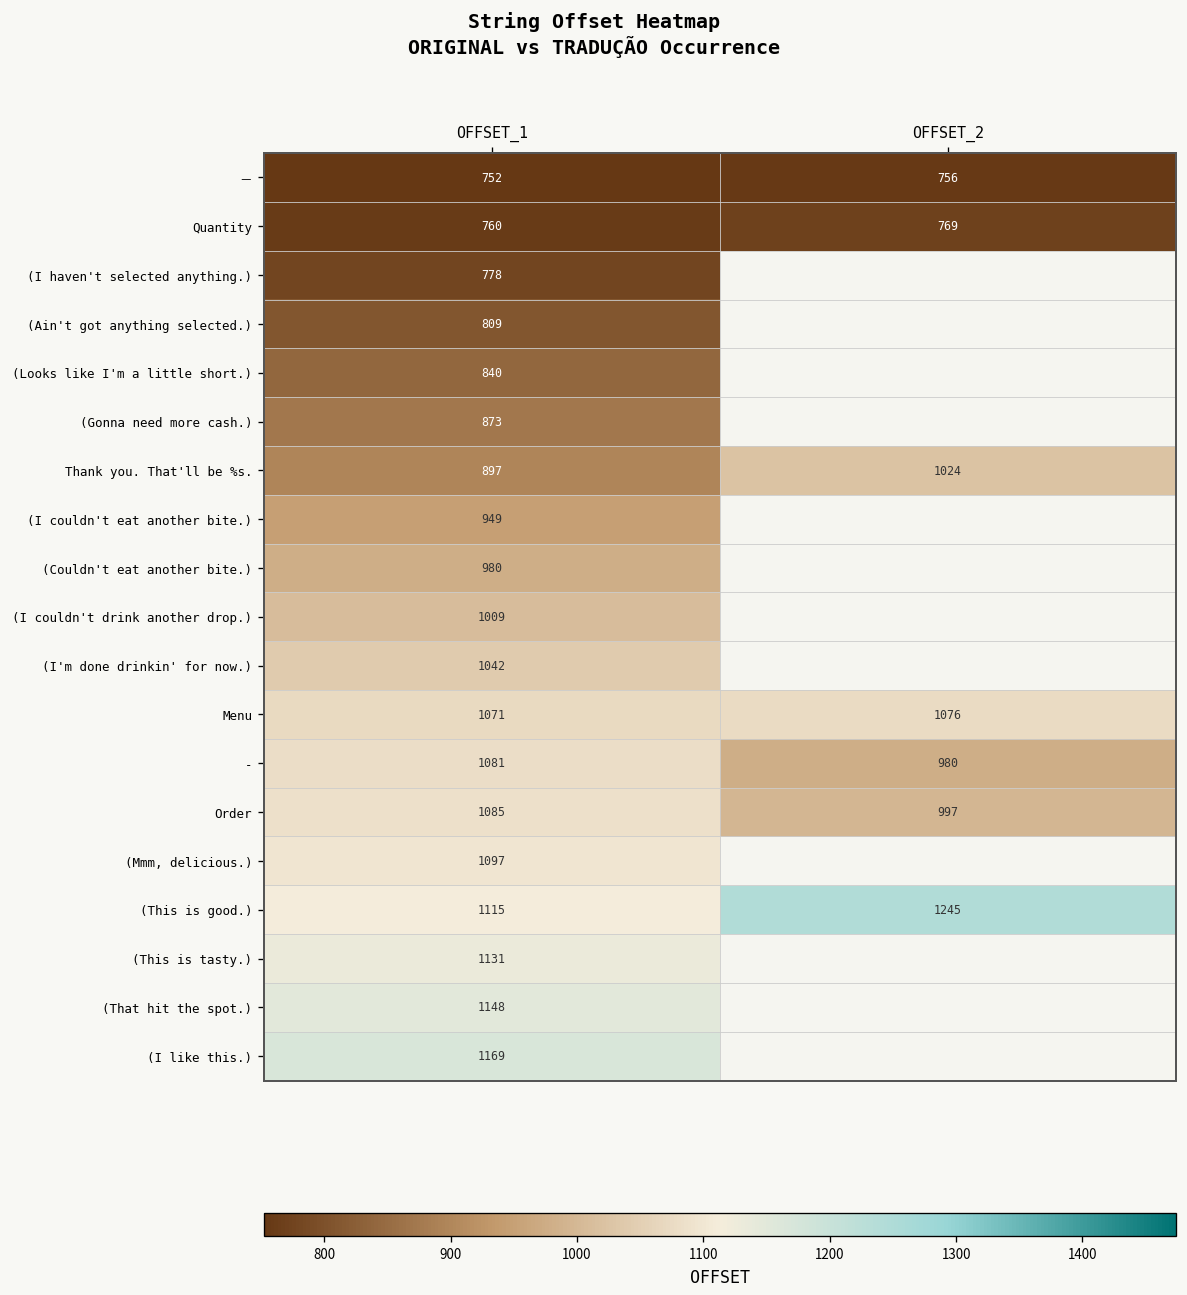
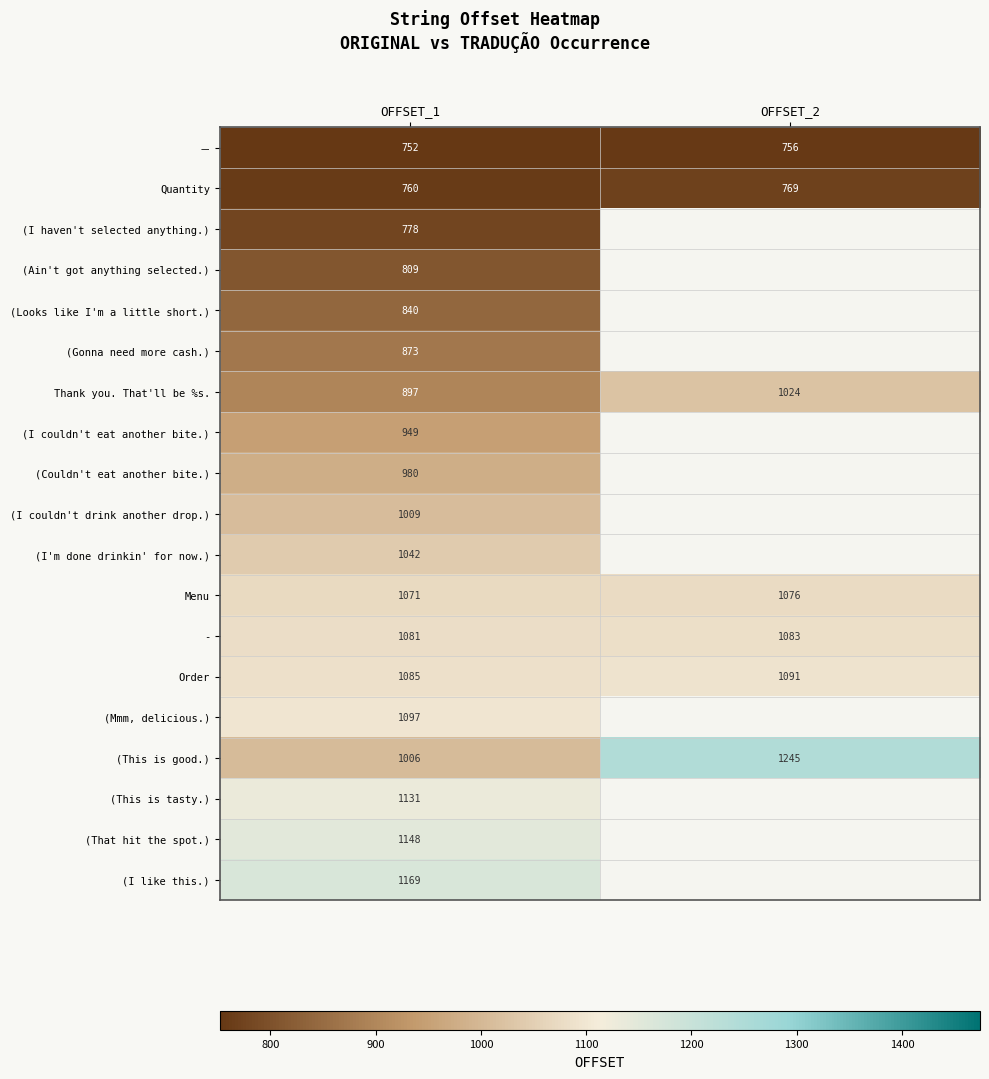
-, OFFSET_2: 980 -> 1083
Order, OFFSET_2: 997 -> 1091
(This is good.), OFFSET_1: 1115 -> 1006
